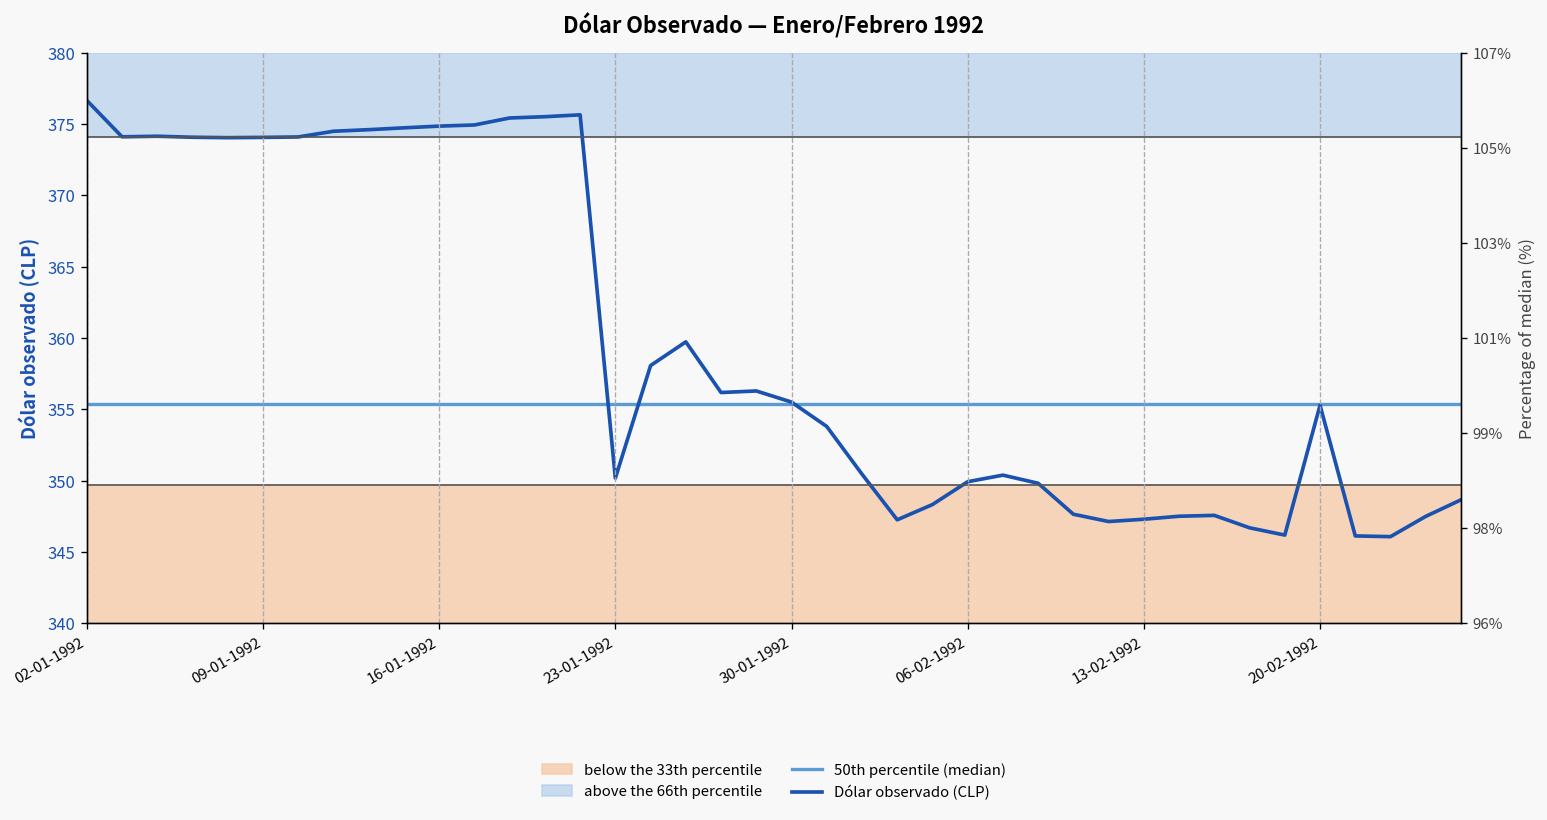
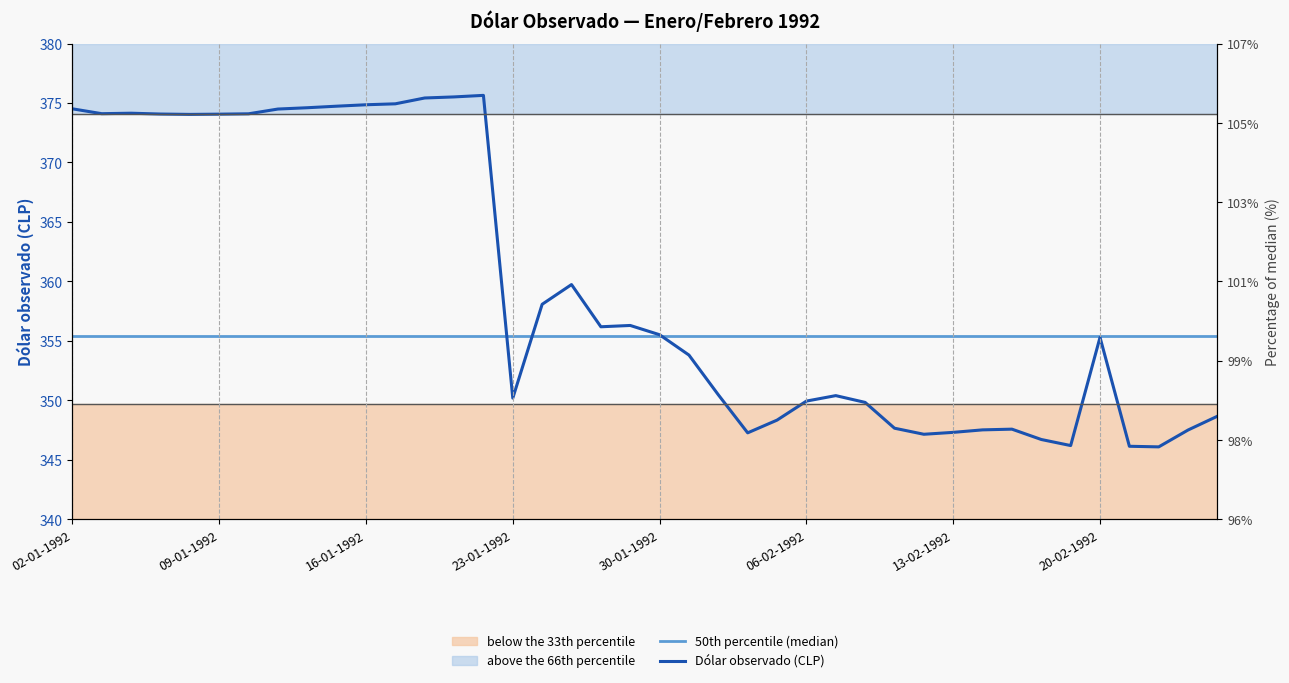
Dólar observado (CLP), 02-01-1992: 376.7 -> 374.5
